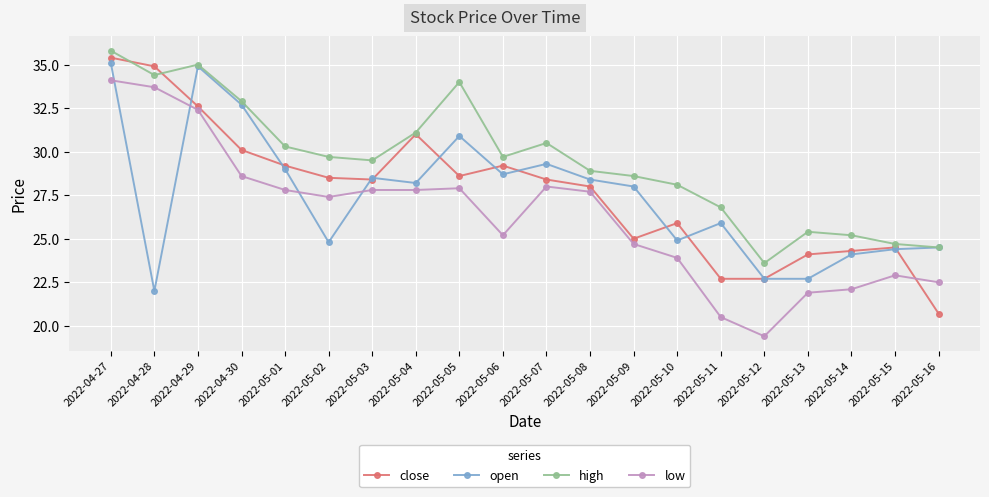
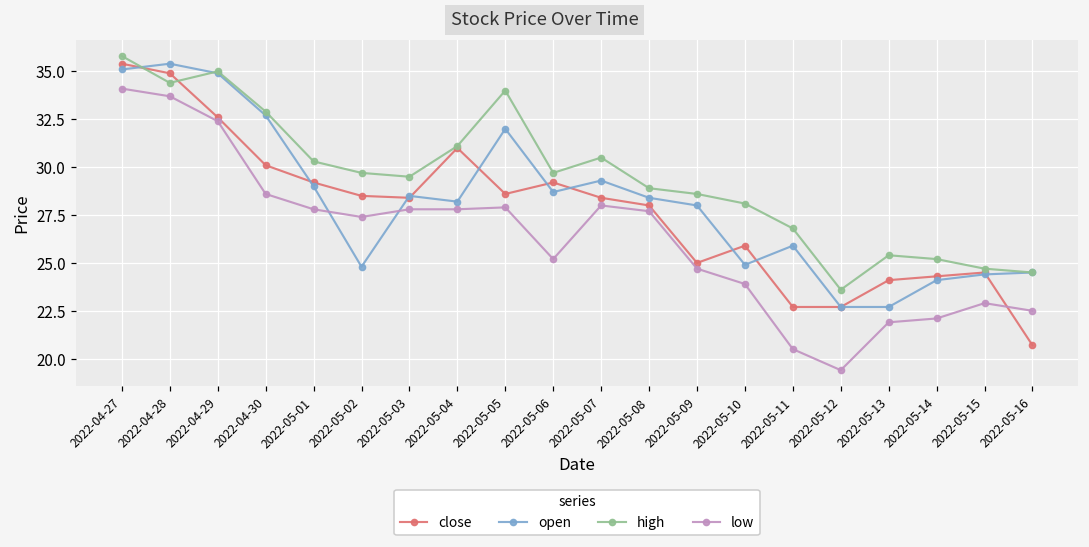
open, 2022-04-28: 22.0 -> 35.4
open, 2022-05-05: 30.9 -> 32.0
